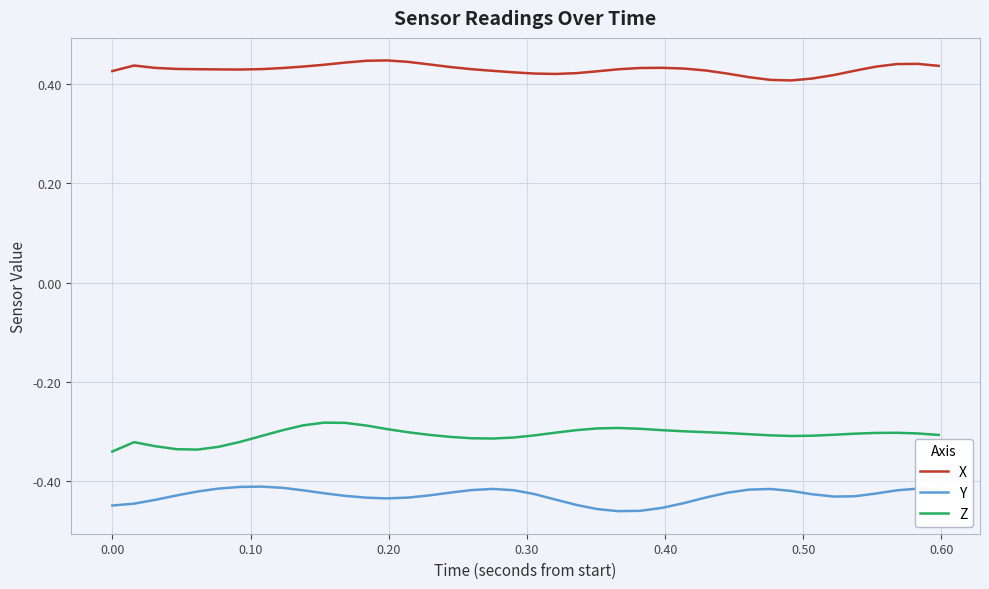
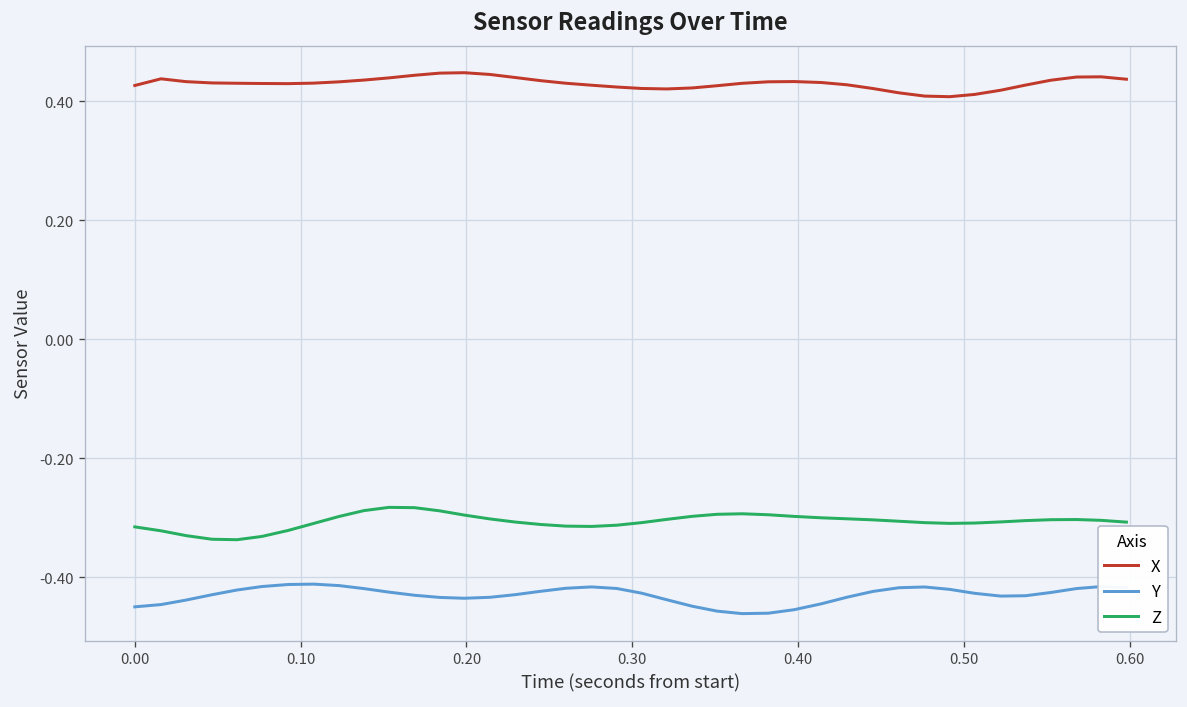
Z, 0.00: -0.34 -> -0.32
